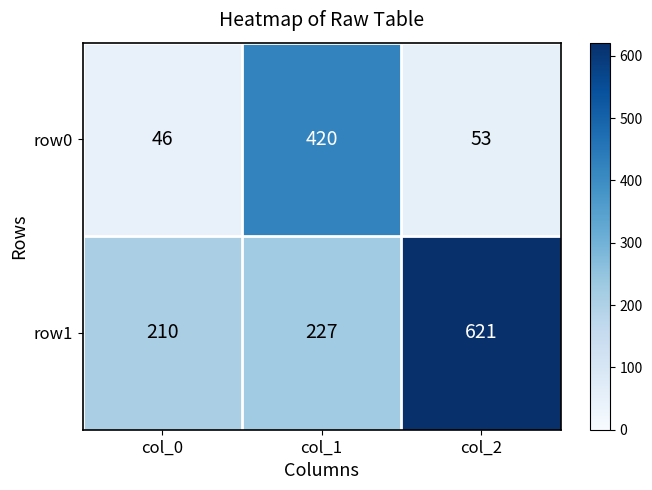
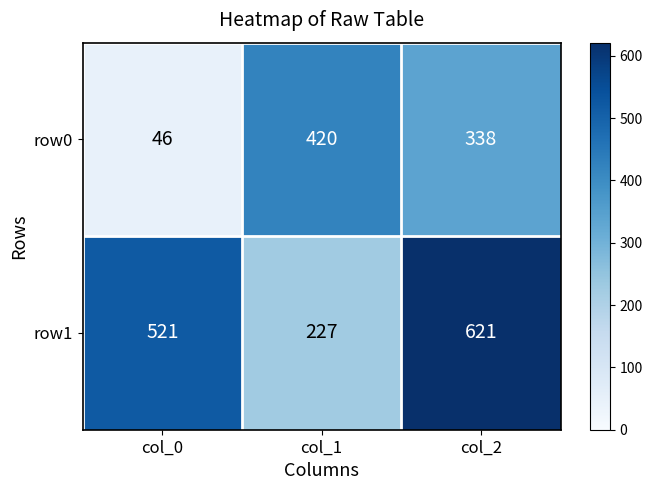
row0, col_2: 53 -> 338
row1, col_0: 210 -> 521
